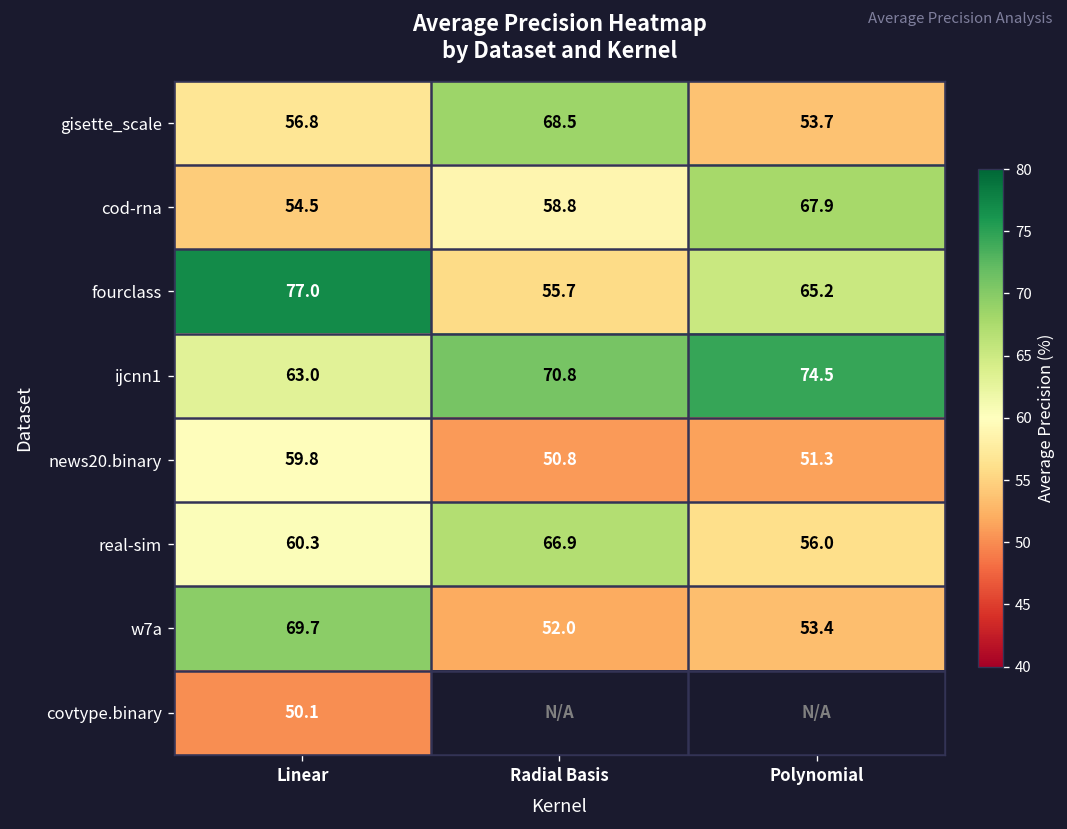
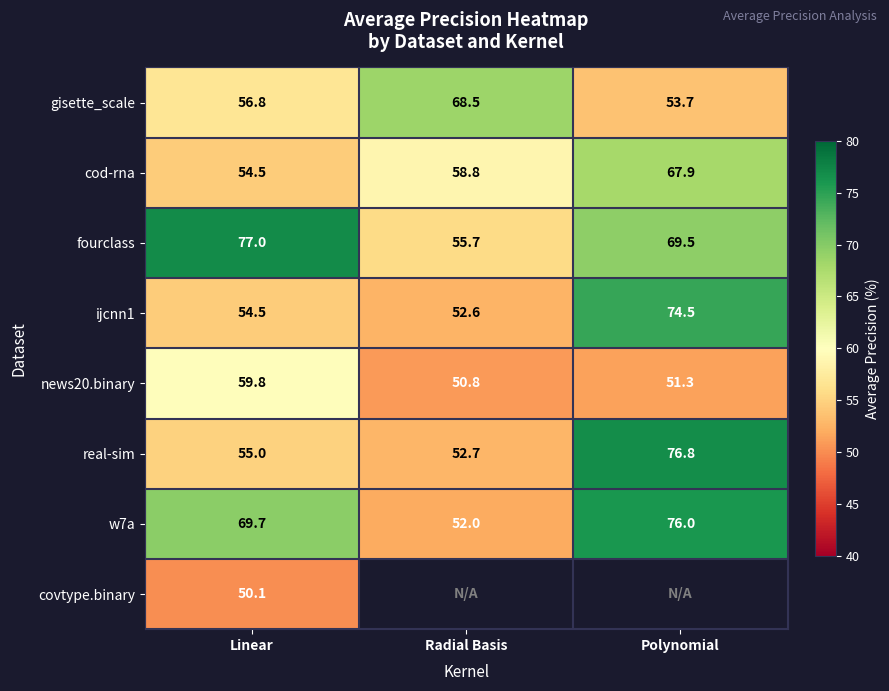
fourclass, Polynomial: 65.2 -> 69.5
ijcnn1, Linear: 63.0 -> 54.5
ijcnn1, Radial Basis: 70.8 -> 52.6
real-sim, Linear: 60.3 -> 55.0
real-sim, Radial Basis: 66.9 -> 52.7
real-sim, Polynomial: 56.0 -> 76.8
w7a, Polynomial: 53.4 -> 76.0
